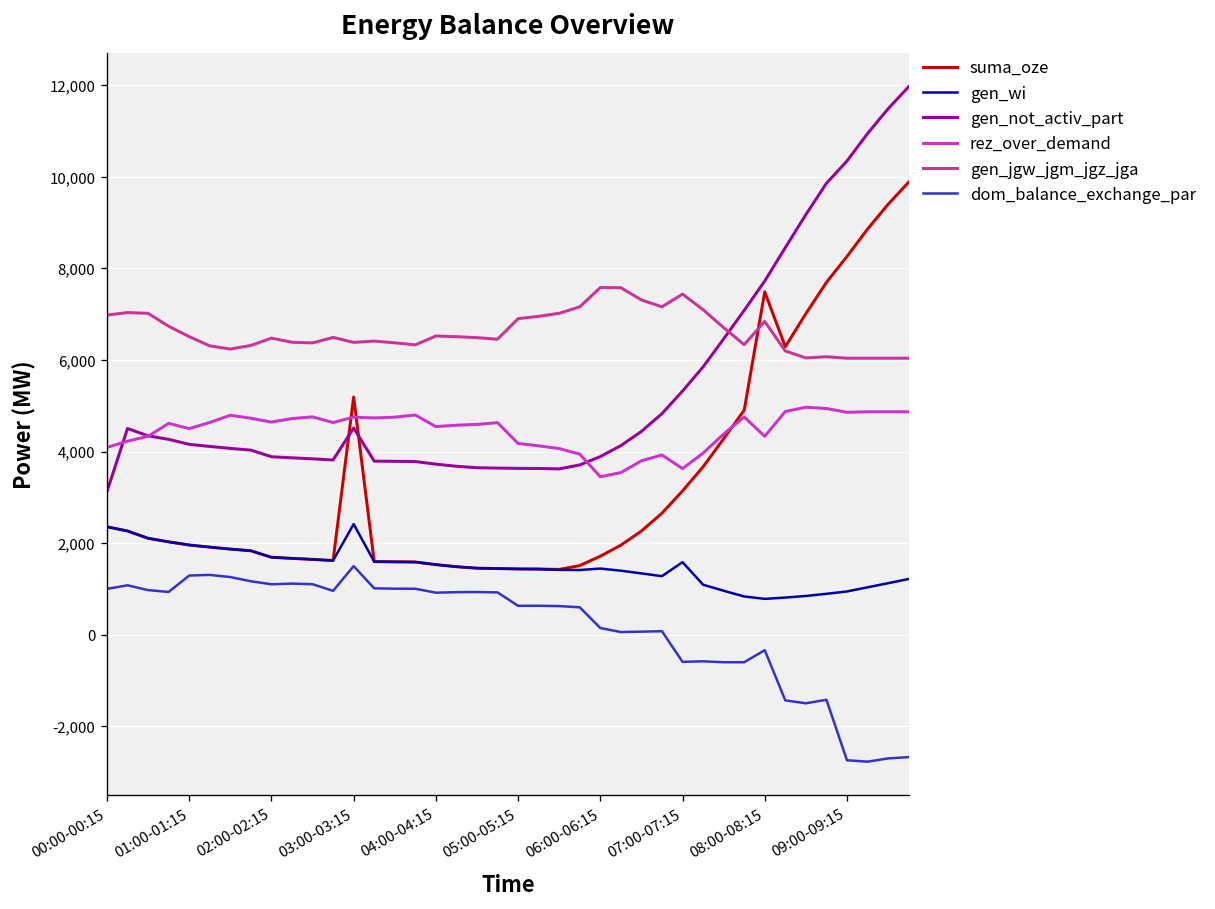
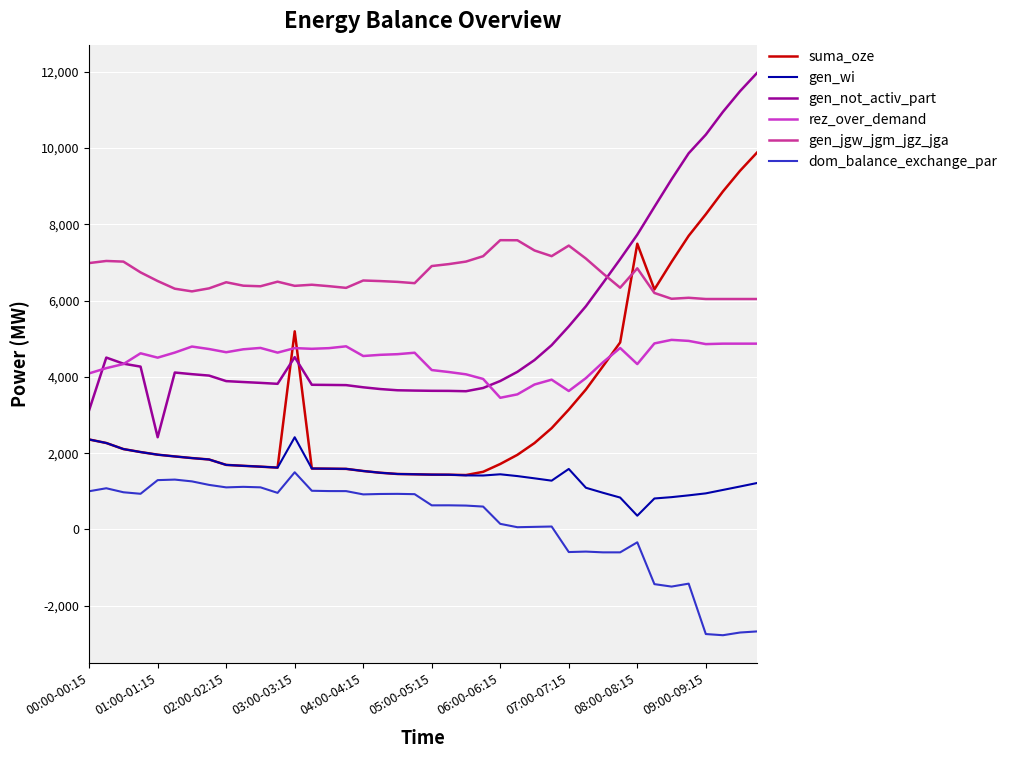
gen_not_activ_part, 01:00-01:15: 4,200 -> 2,400
gen_wi, 08:00-08:15: 800 -> 400
